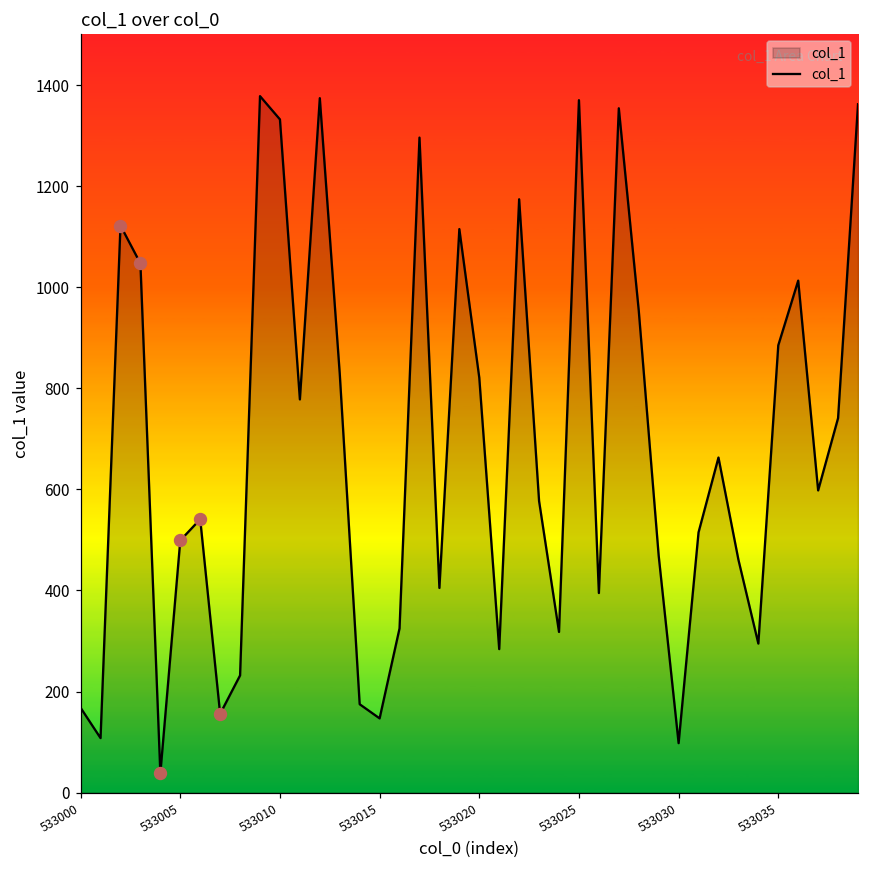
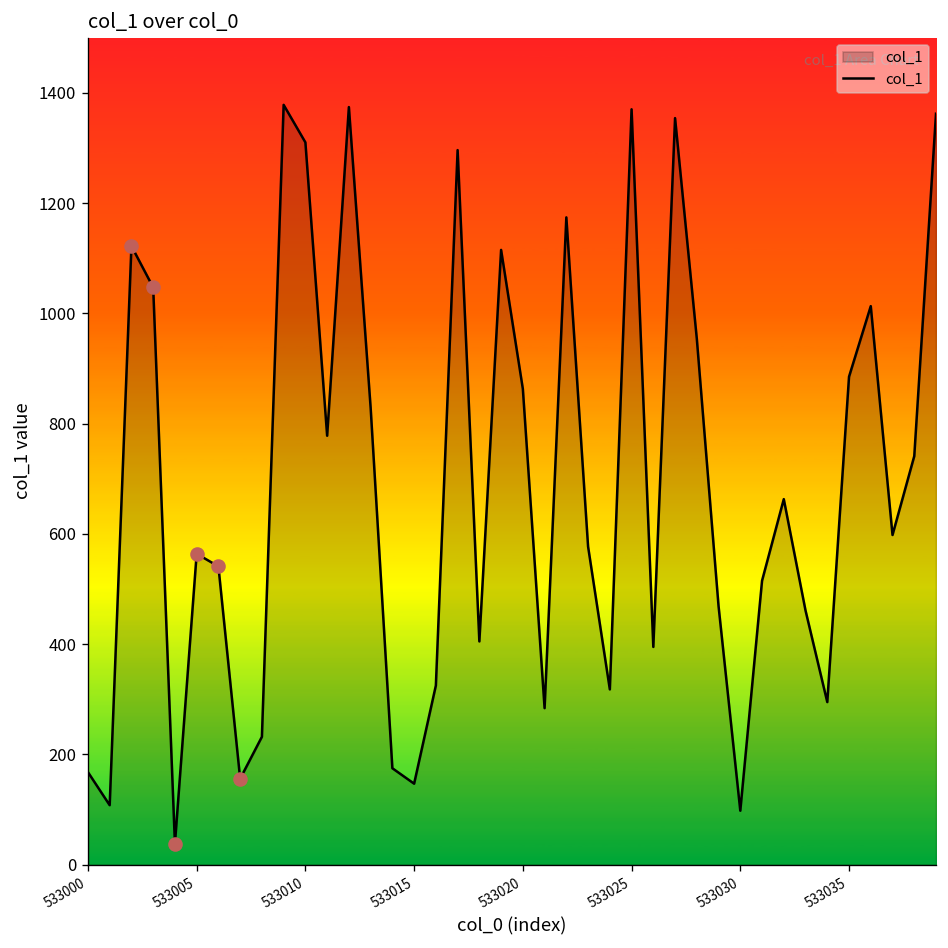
col_1, 533005: 500 -> 560
col_1, 533010: 1330 -> 1310
col_1, 533020: 820 -> 860
